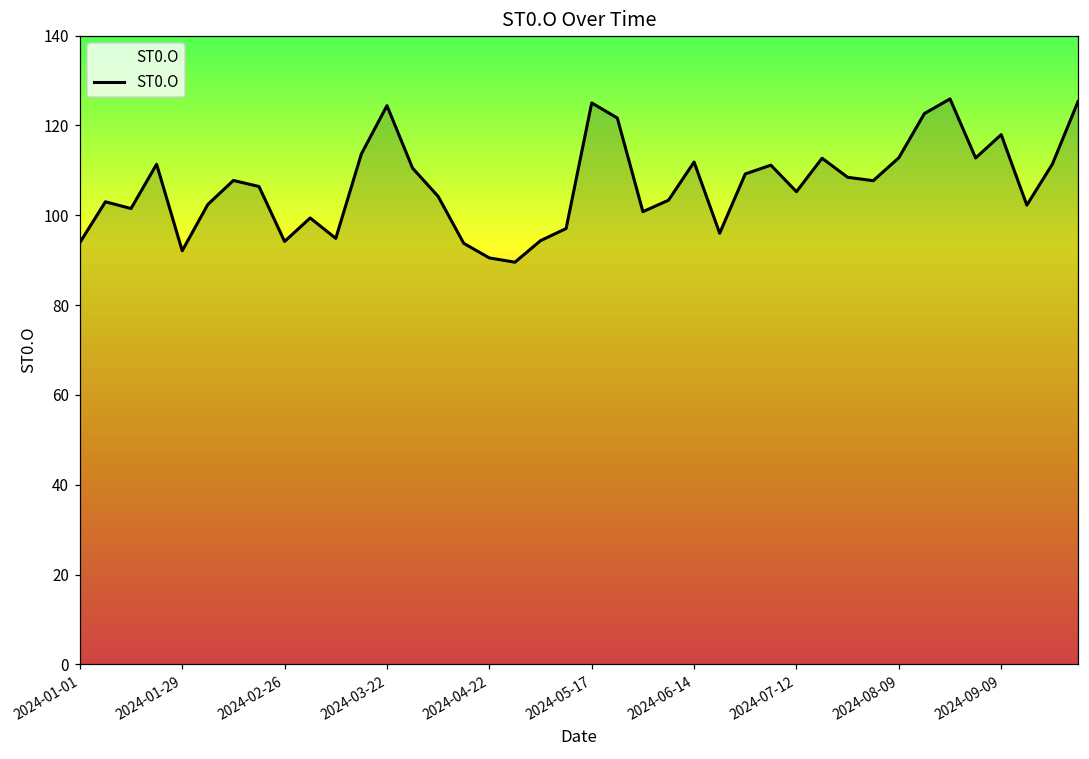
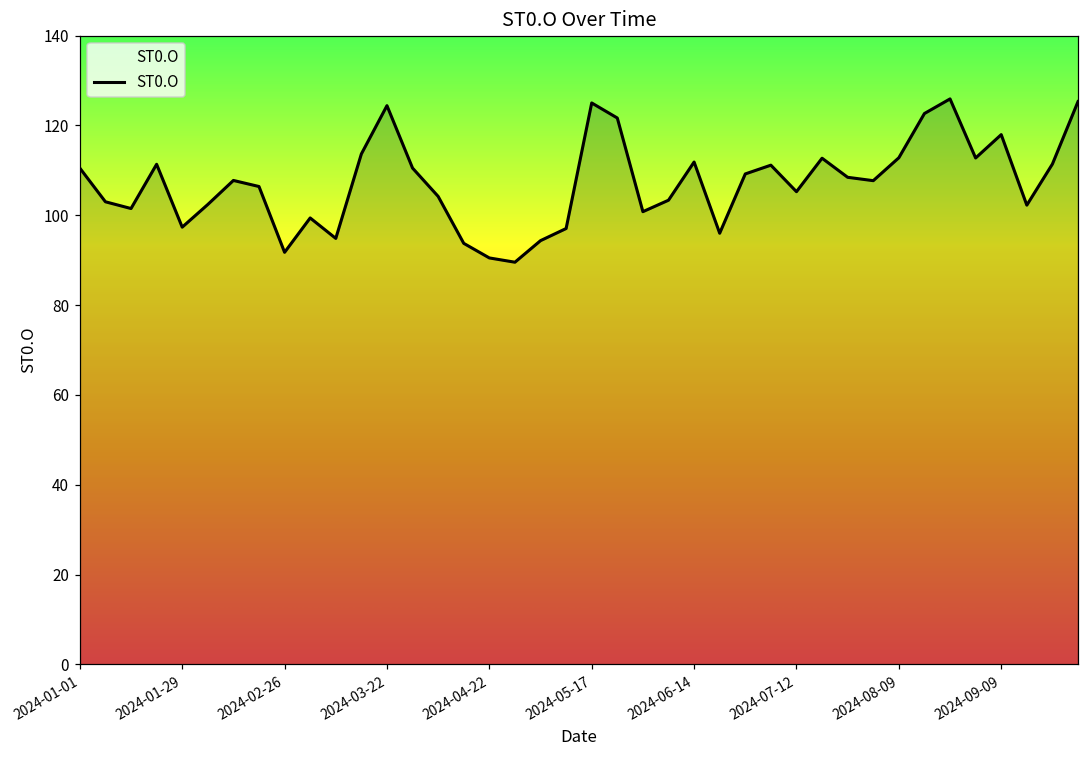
2024-01-01: 94 -> 111
2024-01-29: 92 -> 97
2024-02-26: 94 -> 92
